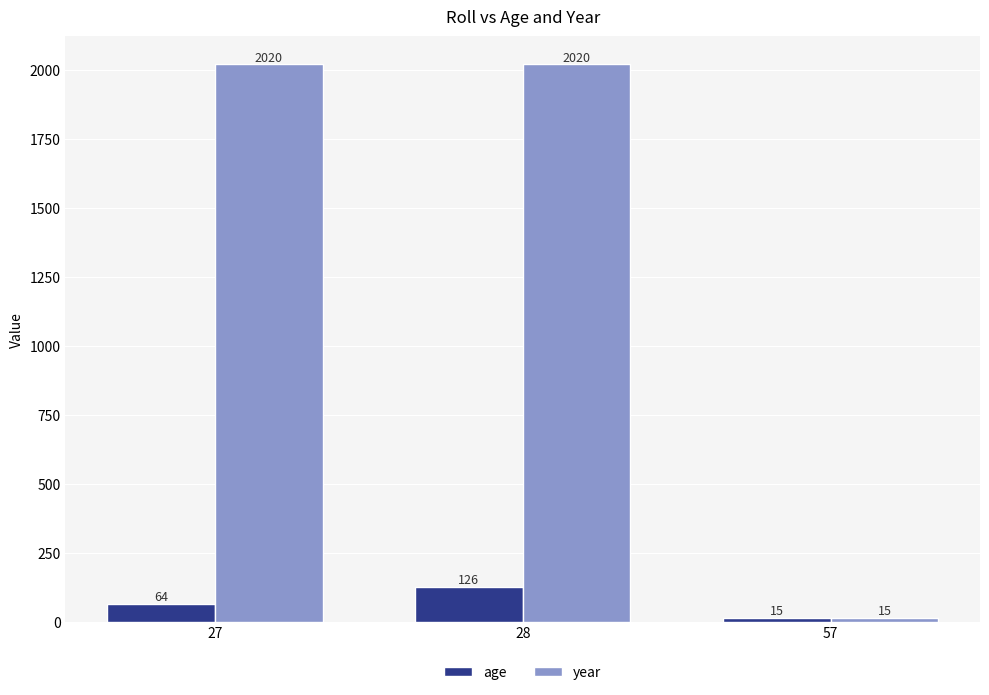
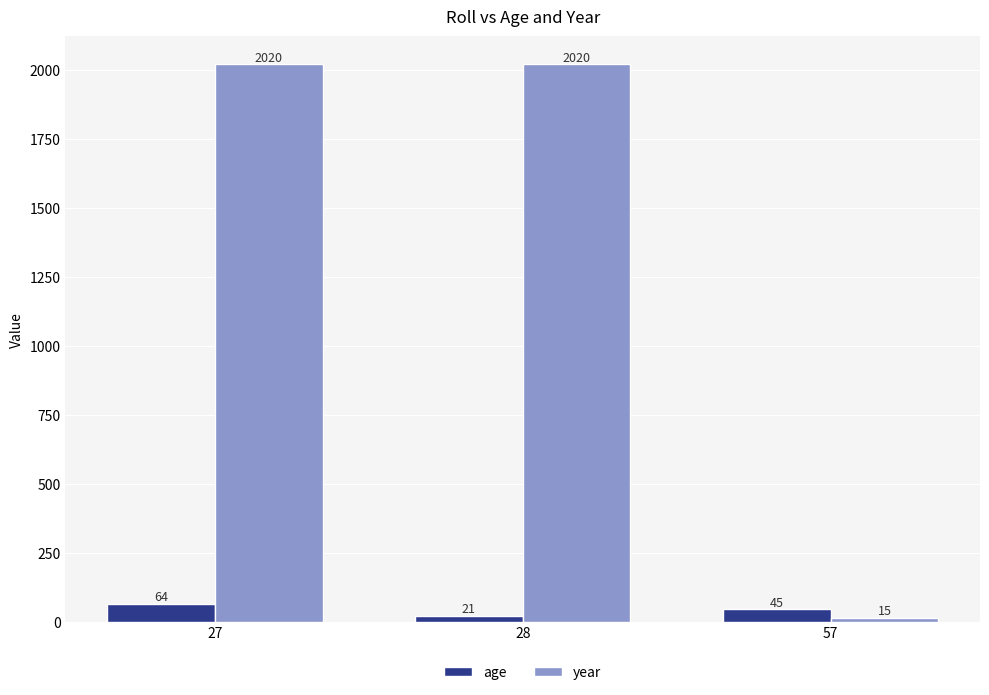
age, 28: 126 -> 21
age, 57: 15 -> 45
